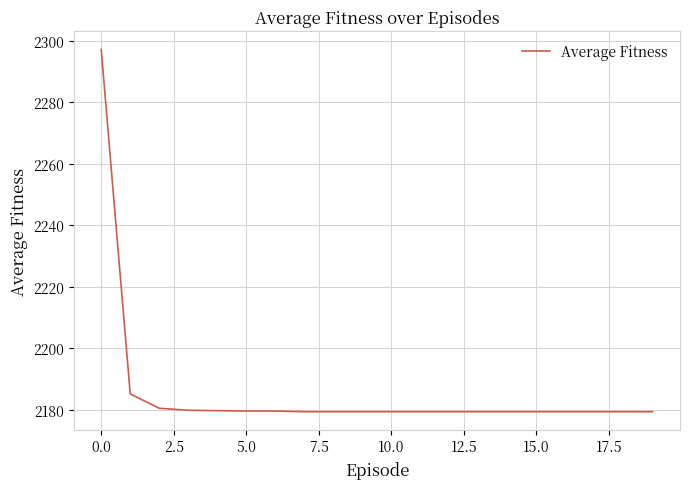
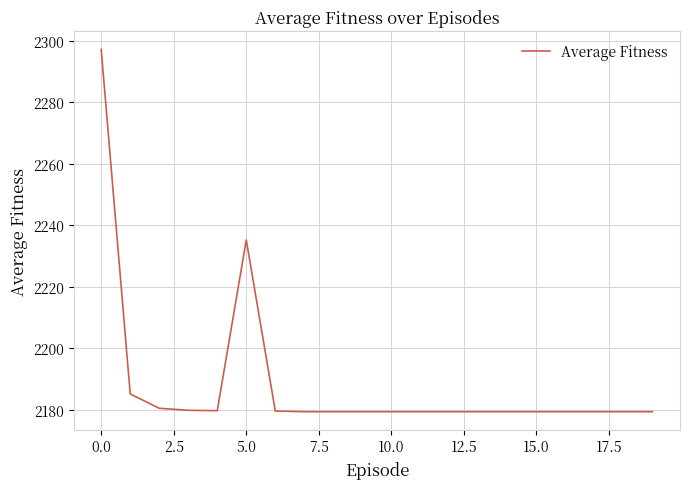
5.0: 2180 -> 2235
